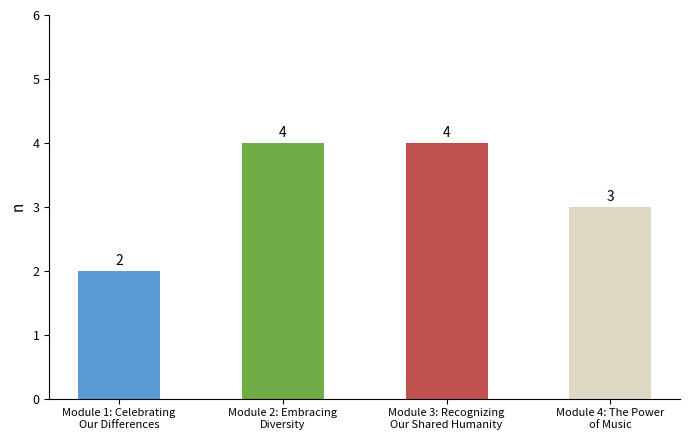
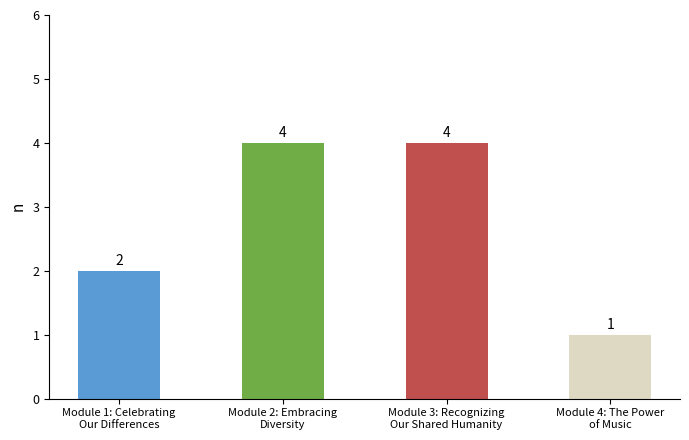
Module 4: The Power of Music: 3 -> 1
